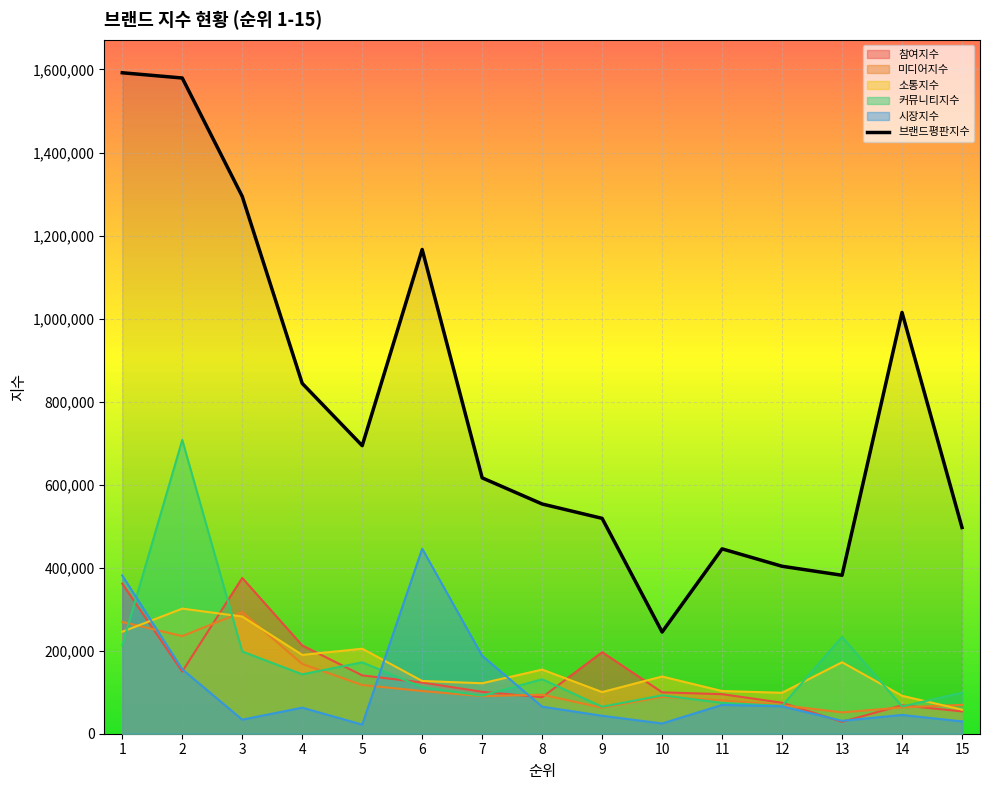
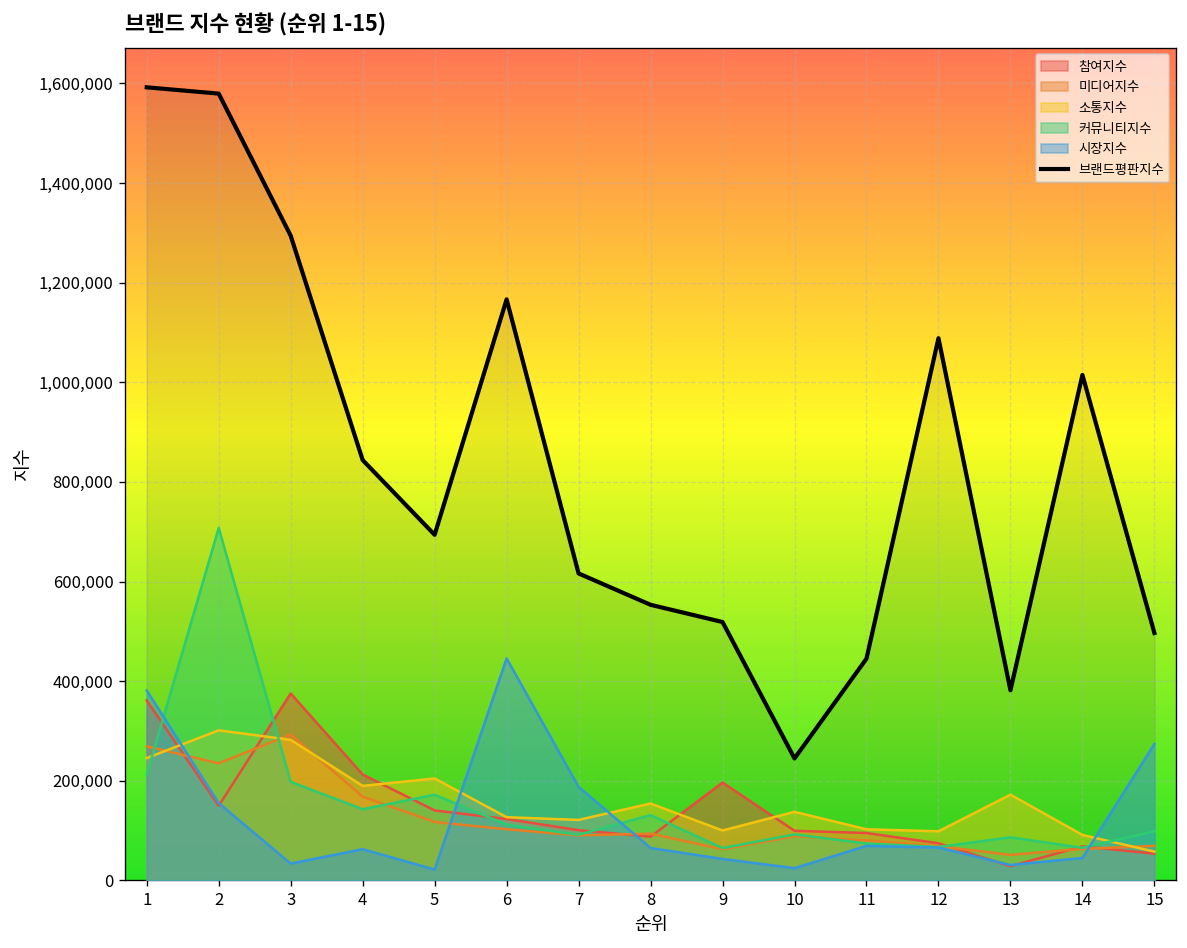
브랜드평판지수, 12: 400,000 -> 1,090,000
커뮤니티지수, 13: 230,000 -> 90,000
시장지수, 15: 30,000 -> 270,000
